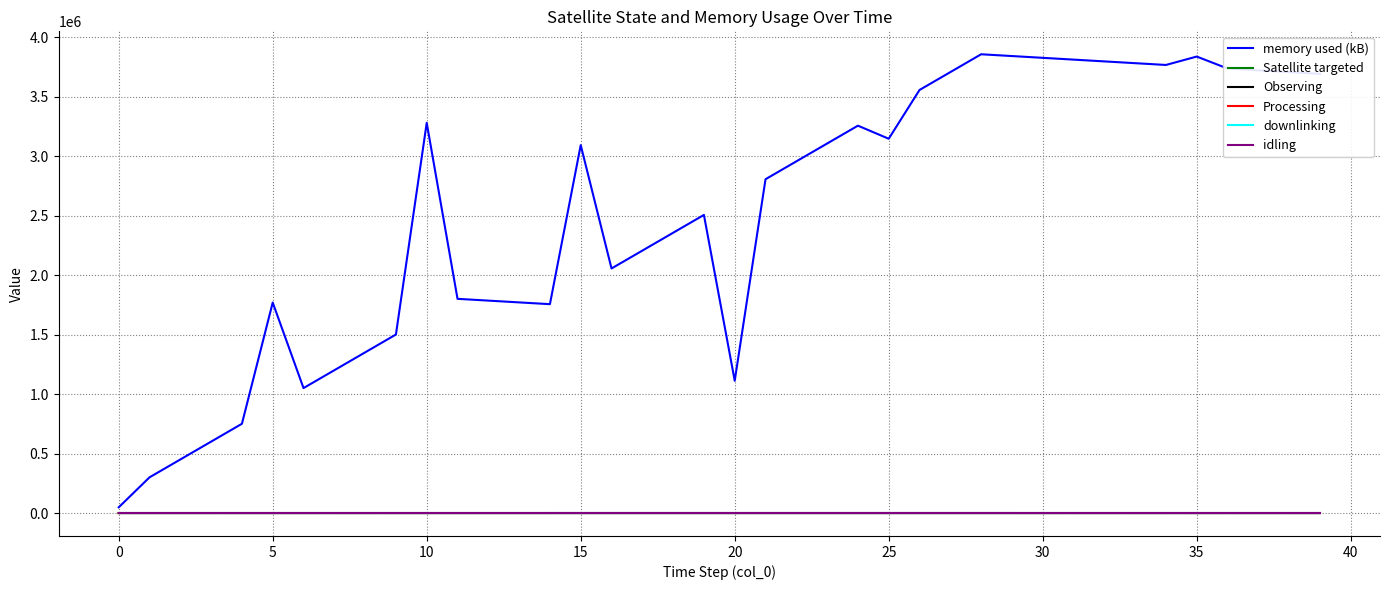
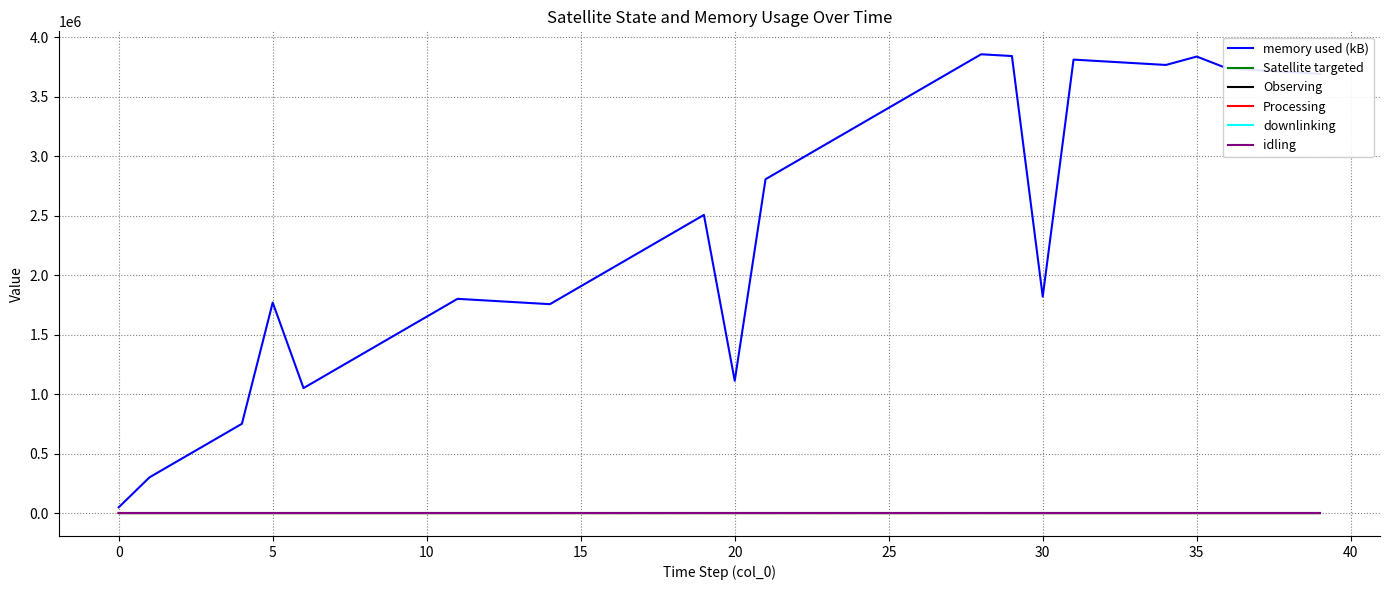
memory used (kB), 10: 3280000 -> 1650000
memory used (kB), 15: 3090000 -> 1910000
memory used (kB), 25: 3150000 -> 3410000
memory used (kB), 30: 3830000 -> 1820000
